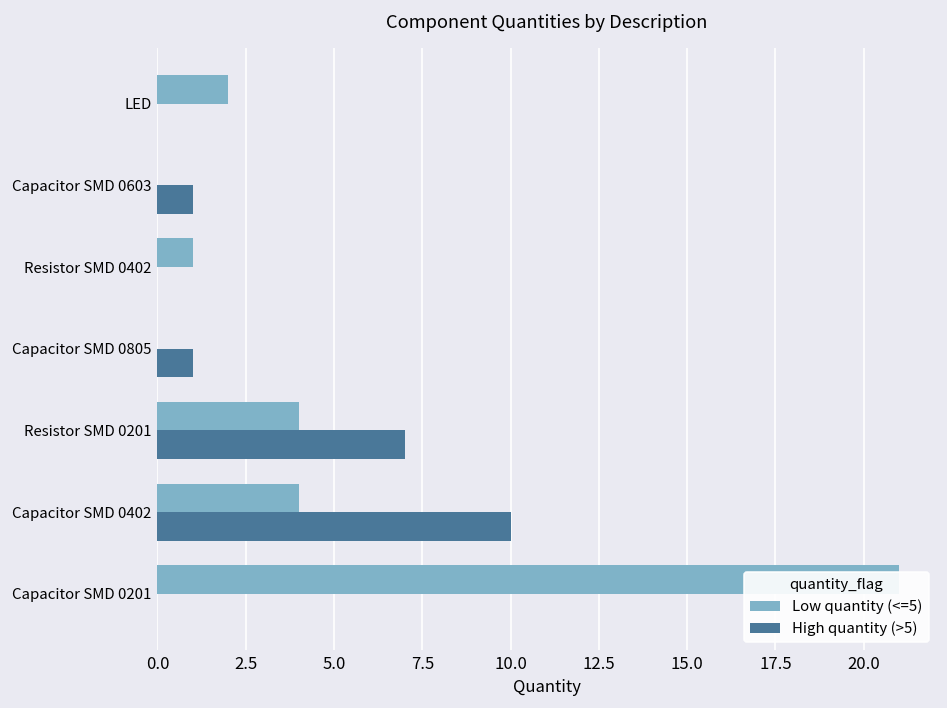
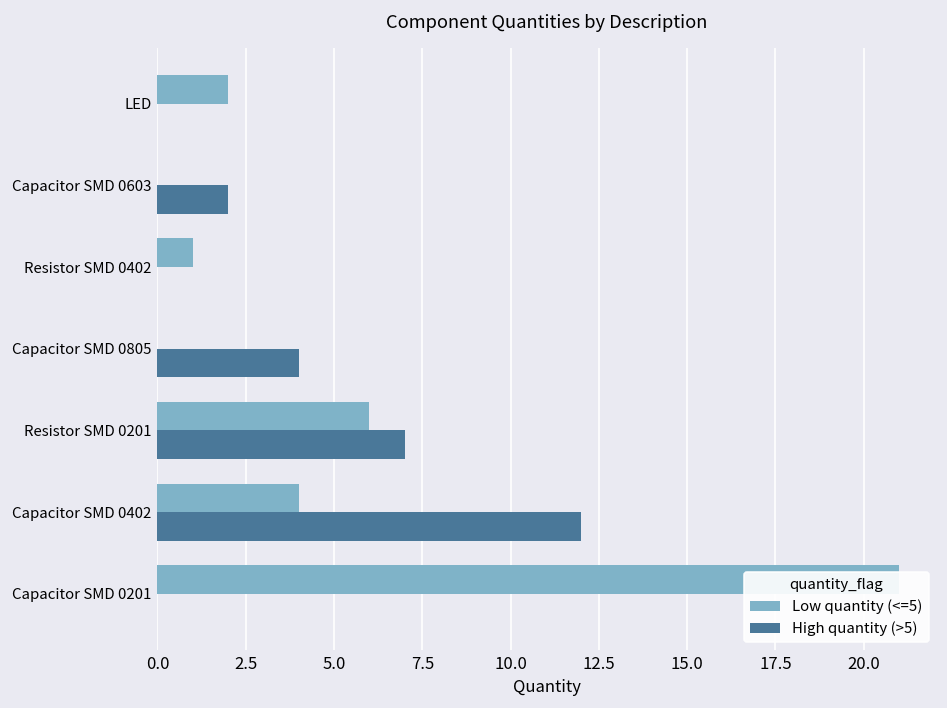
High quantity (>5), Capacitor SMD 0603: 1 -> 2
High quantity (>5), Capacitor SMD 0805: 1 -> 4
Low quantity (<=5), Resistor SMD 0201: 4 -> 6
High quantity (>5), Capacitor SMD 0402: 10 -> 12
